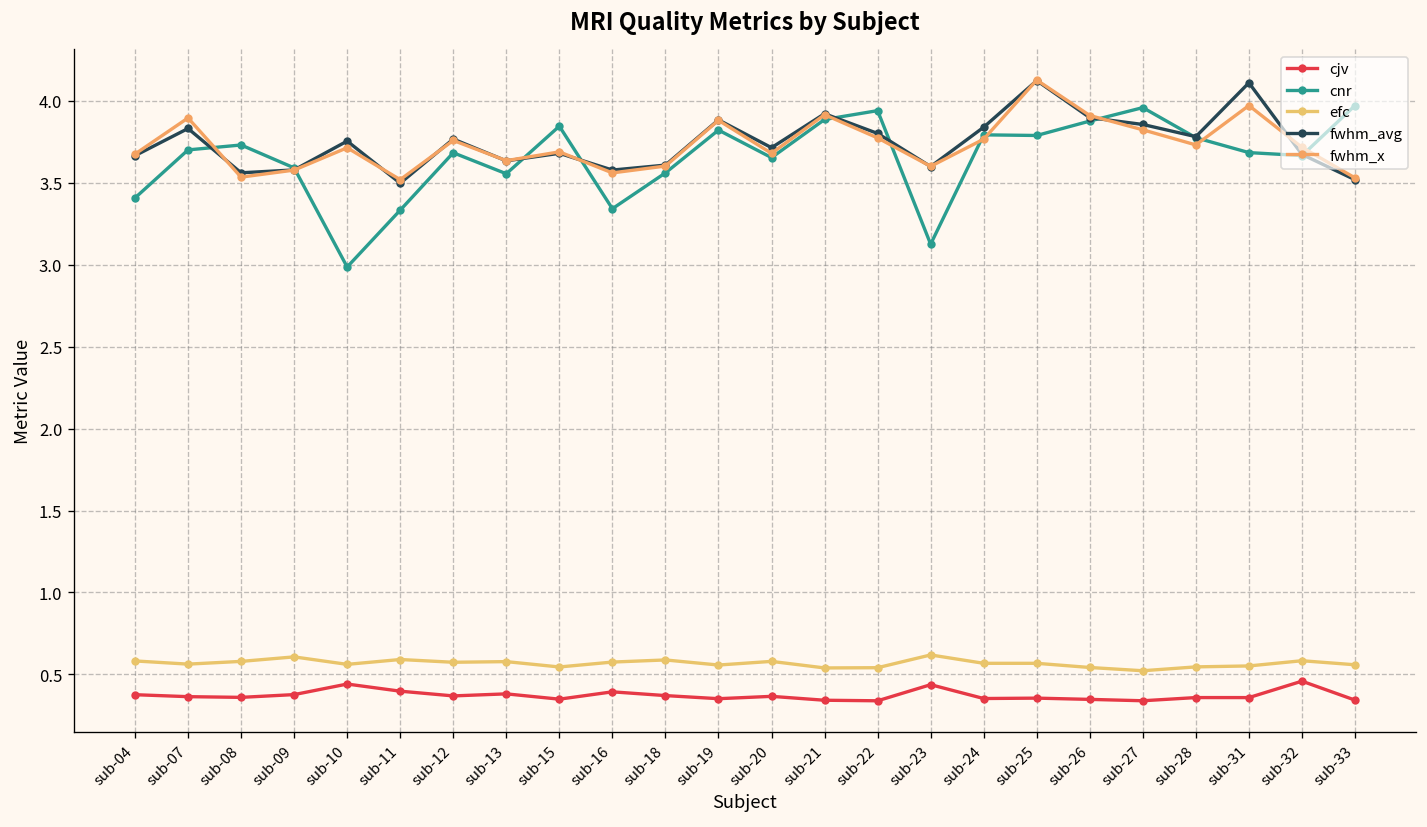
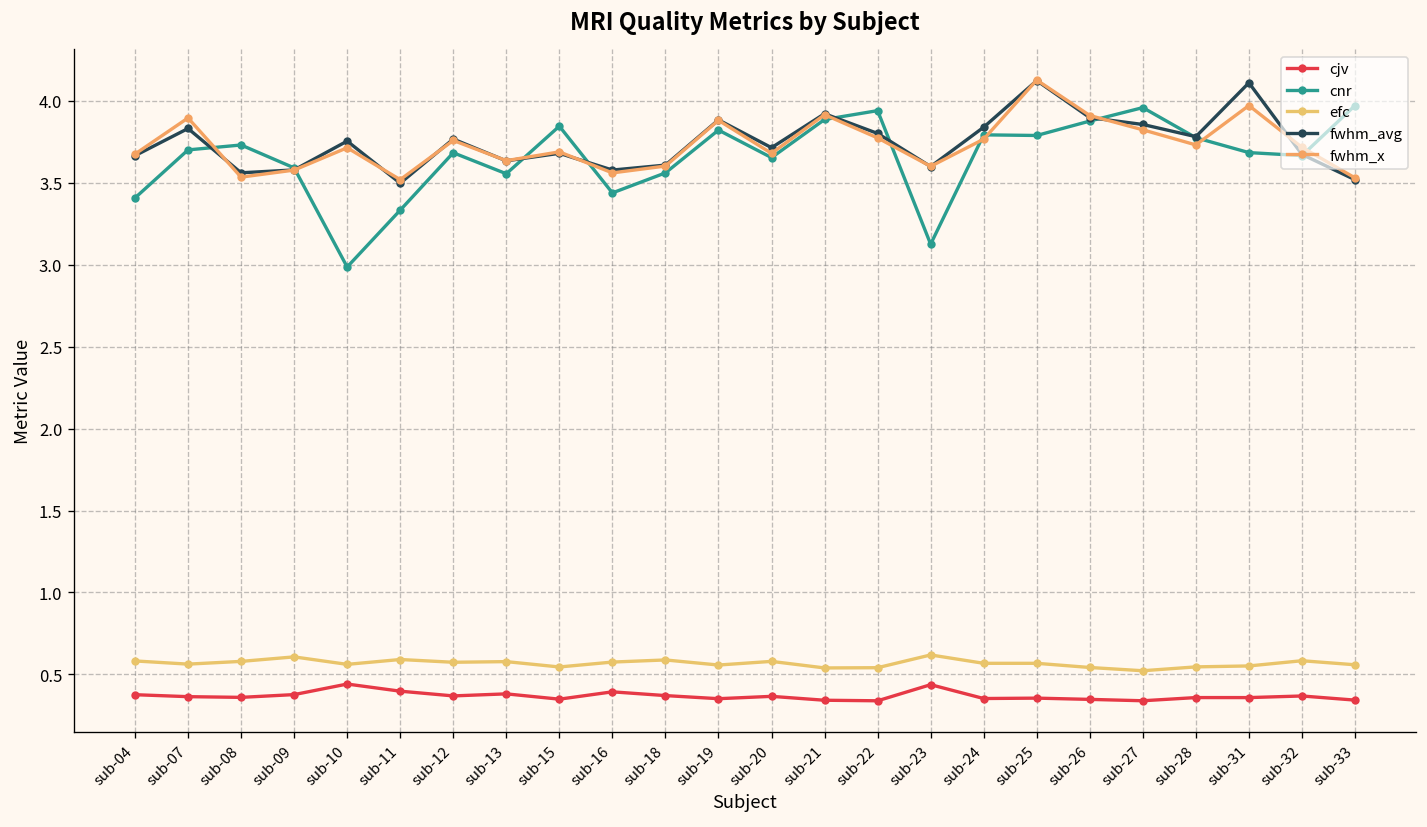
cnr, sub-16: 3.34 -> 3.44
cjv, sub-32: 0.46 -> 0.37
